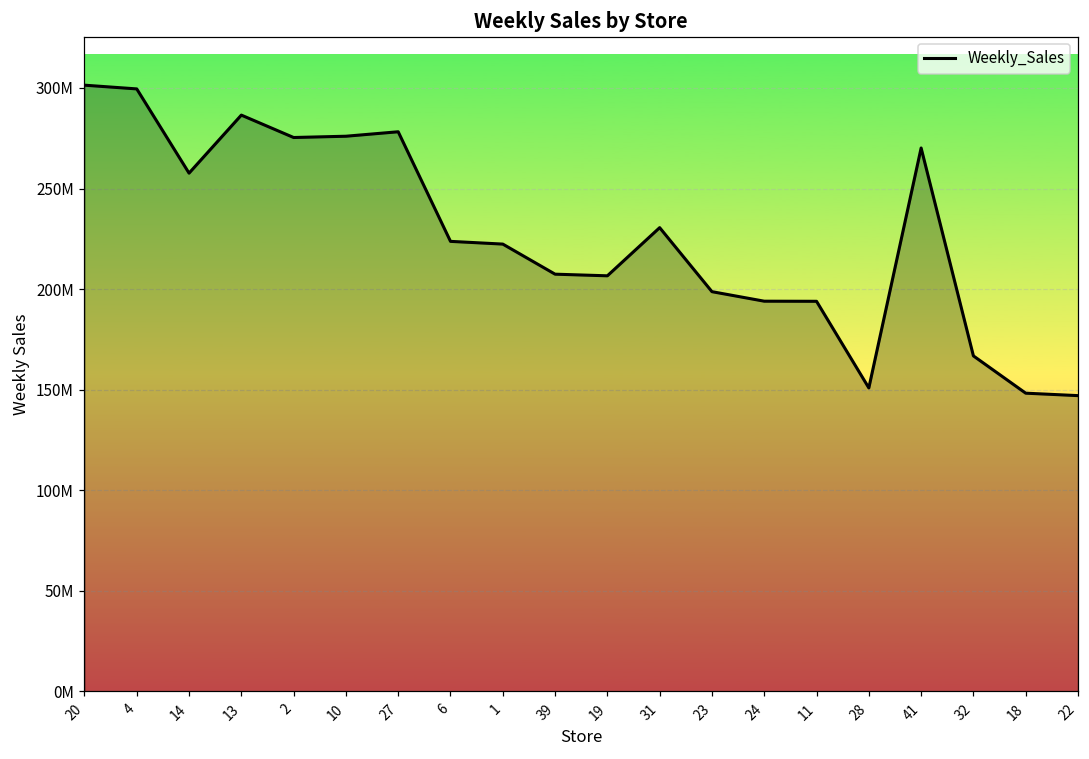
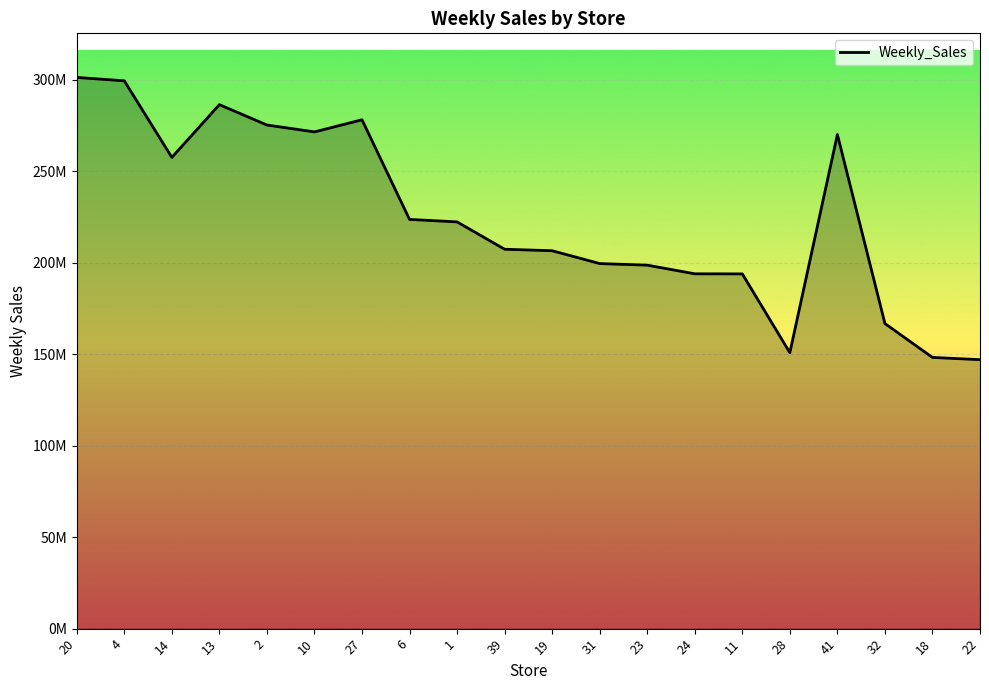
10: 276000000 -> 272000000
31: 231000000 -> 200000000
